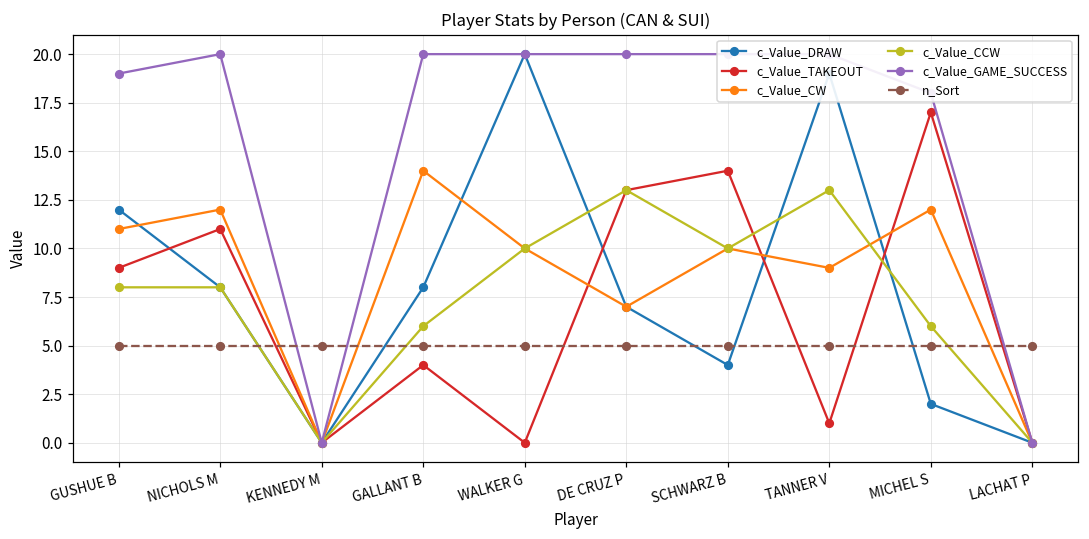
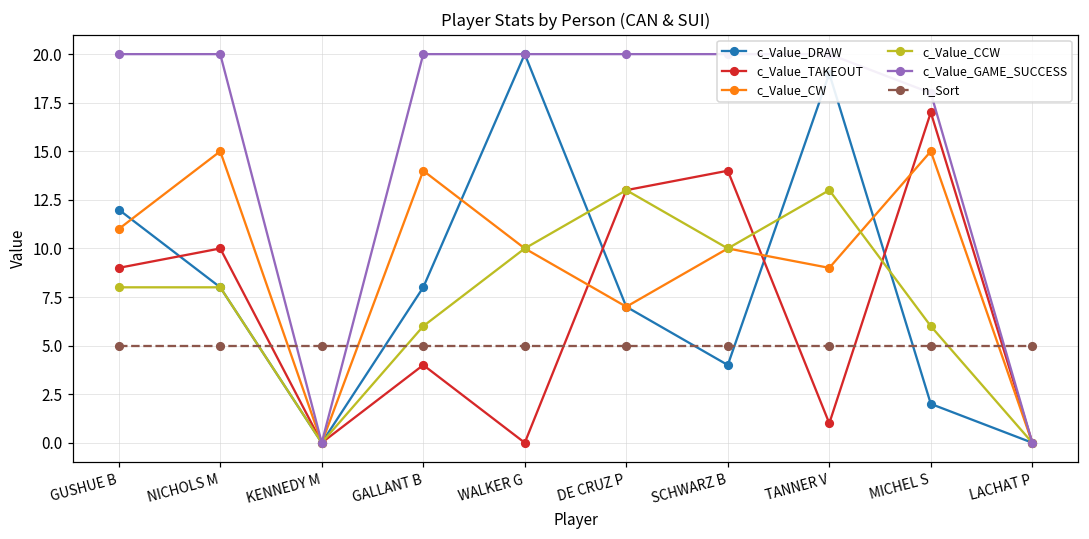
c_Value_GAME_SUCCESS, GUSHUE B: 19 -> 20
c_Value_TAKEOUT, NICHOLS M: 11 -> 10
c_Value_CW, NICHOLS M: 12 -> 15
c_Value_CW, MICHEL S: 12 -> 15
